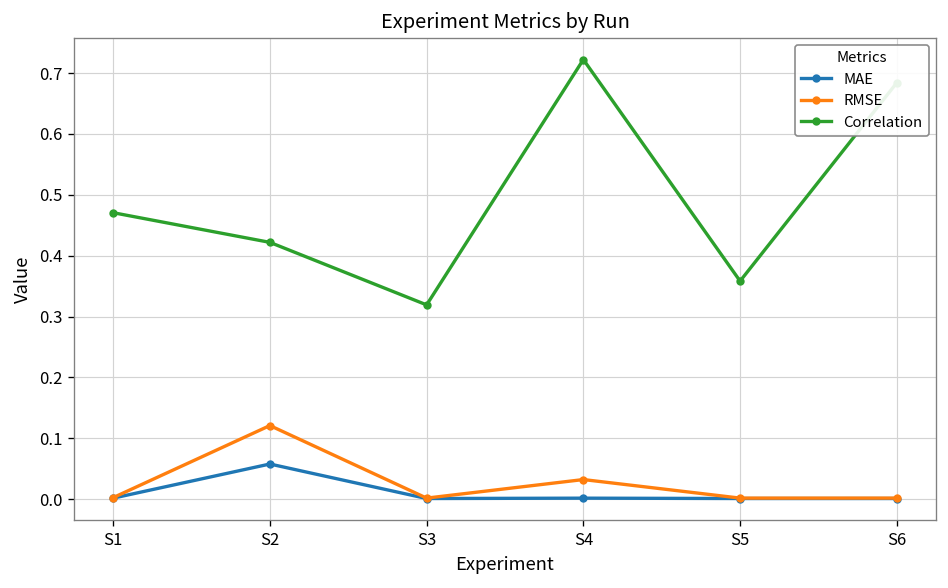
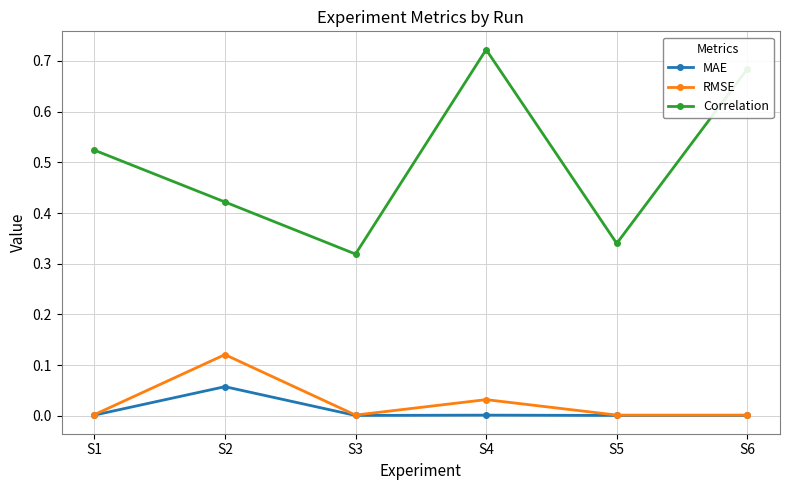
Correlation, S1: 0.47 -> 0.52
Correlation, S5: 0.36 -> 0.34
